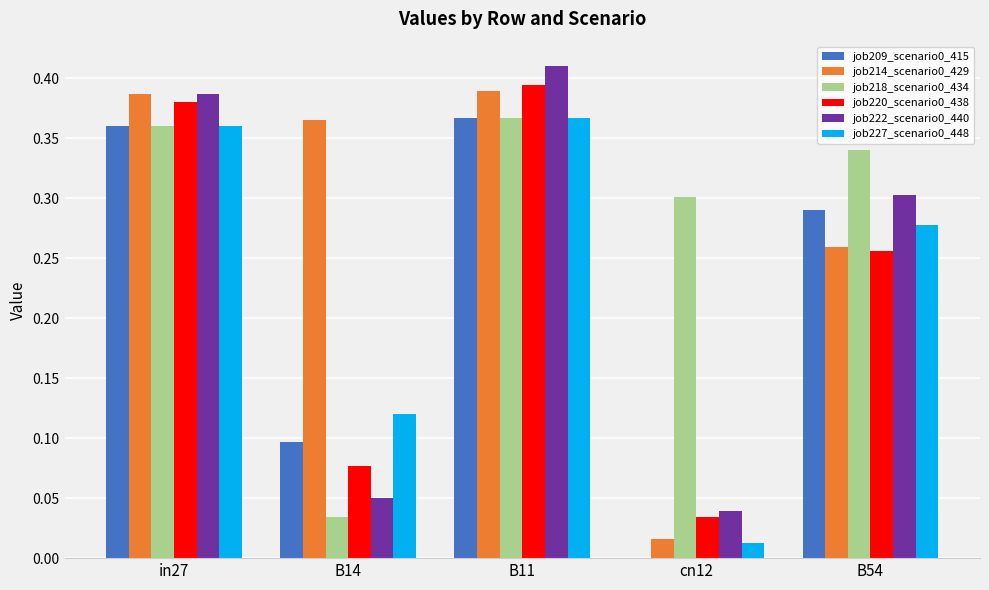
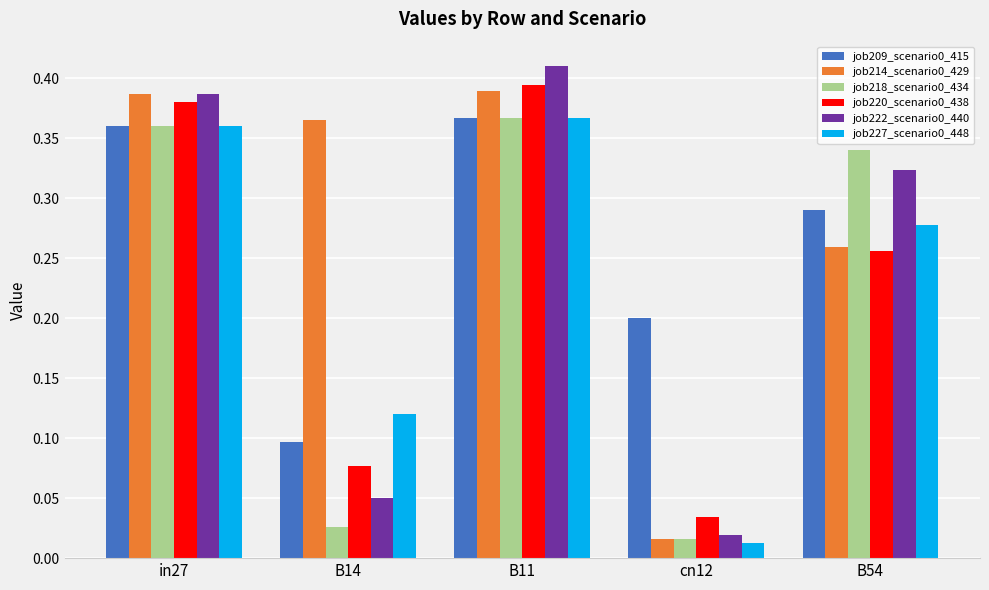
job218_scenario0_434, B14: 0.034 -> 0.026
job209_scenario0_415, cn12: 0.0 -> 0.2
job218_scenario0_434, cn12: 0.300 -> 0.016
job222_scenario0_440, cn12: 0.039 -> 0.020
job222_scenario0_440, B54: 0.303 -> 0.324
